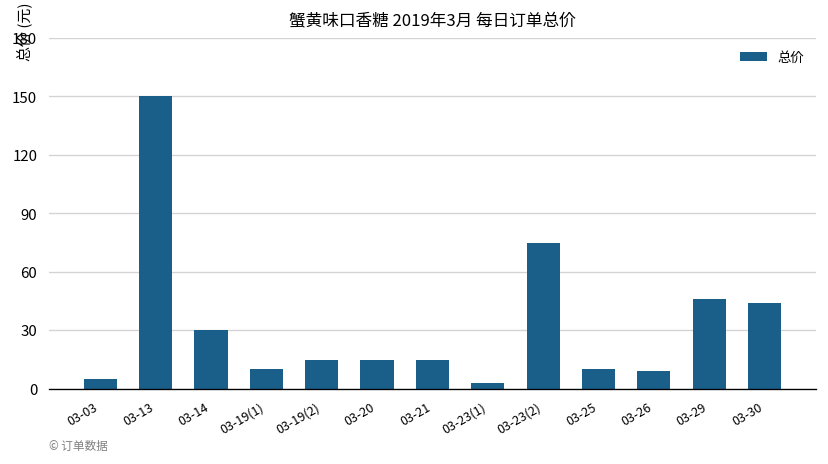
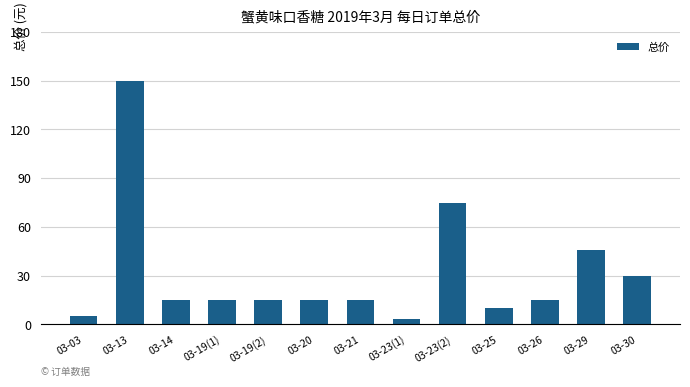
03-14: 30 -> 15
03-19(1): 10 -> 15
03-26: 9 -> 15
03-30: 44 -> 30
